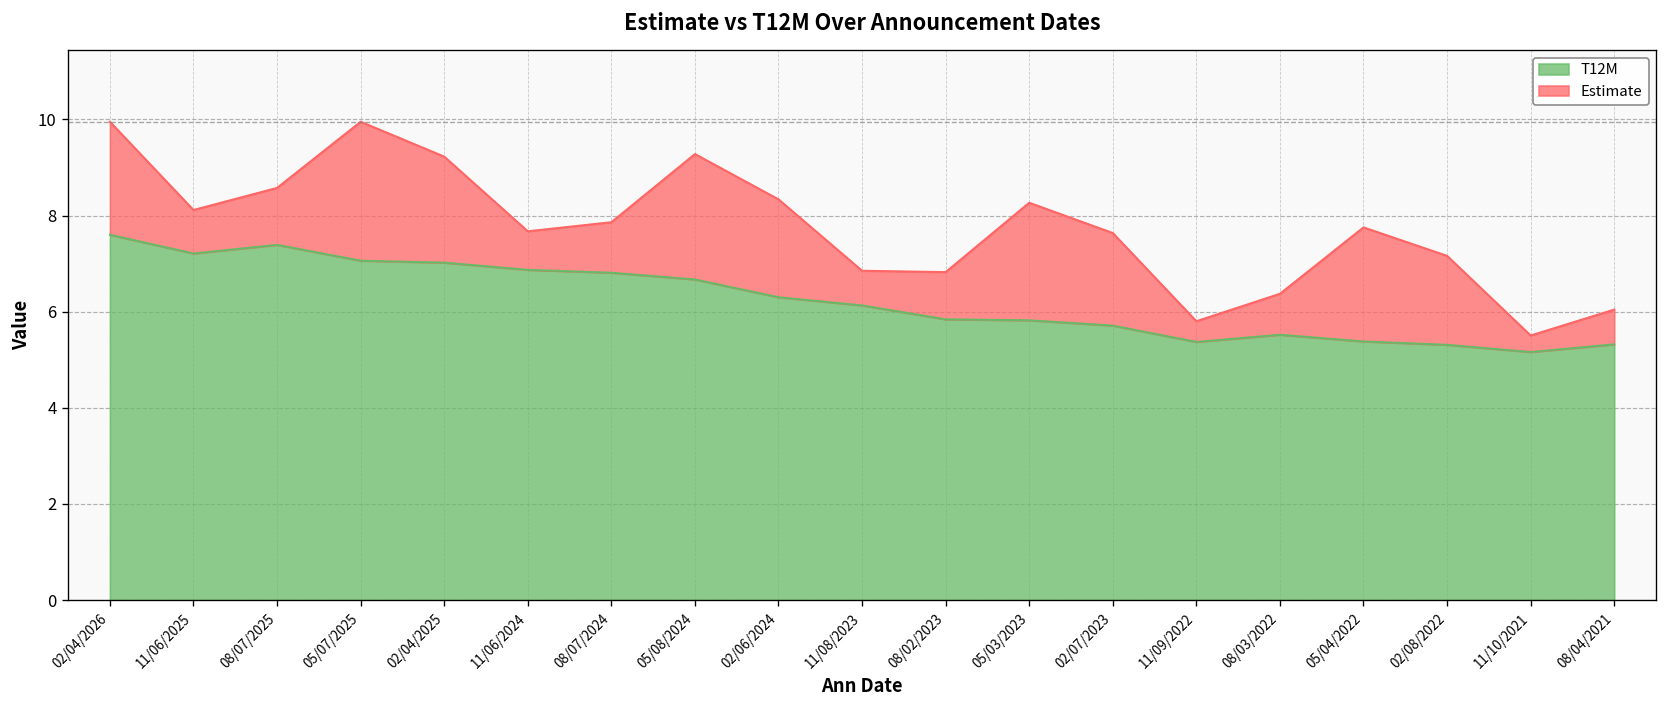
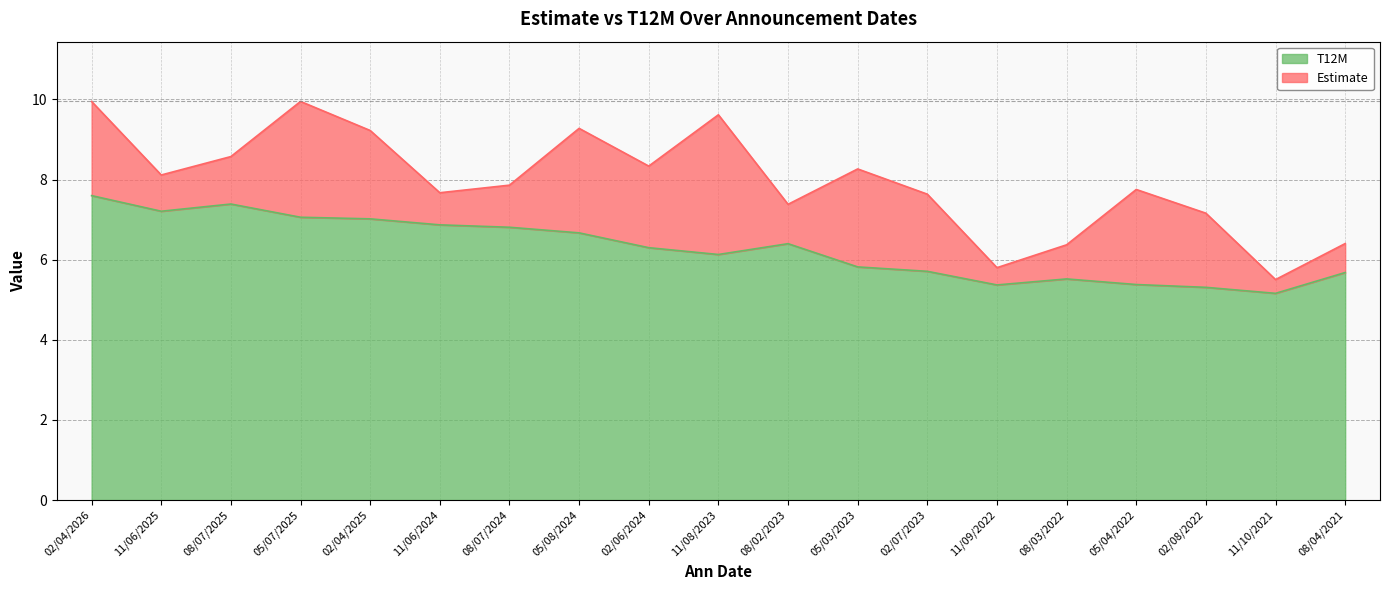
Estimate, 11/08/2023: 0.7 -> 3.5
T12M, 08/02/2023: 5.8 -> 6.4
T12M, 08/04/2021: 5.3 -> 5.7
